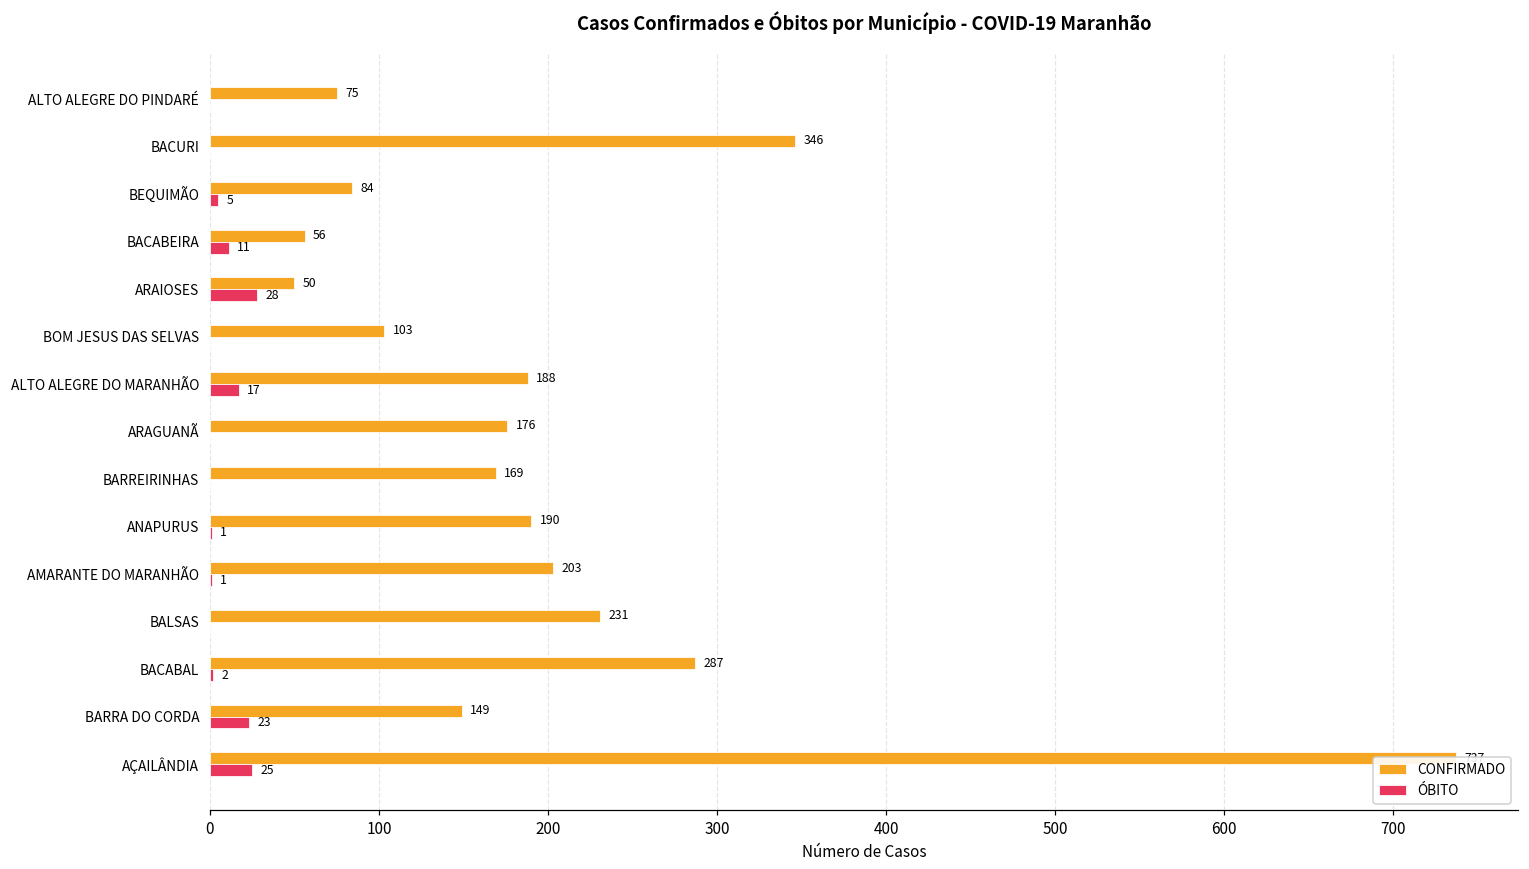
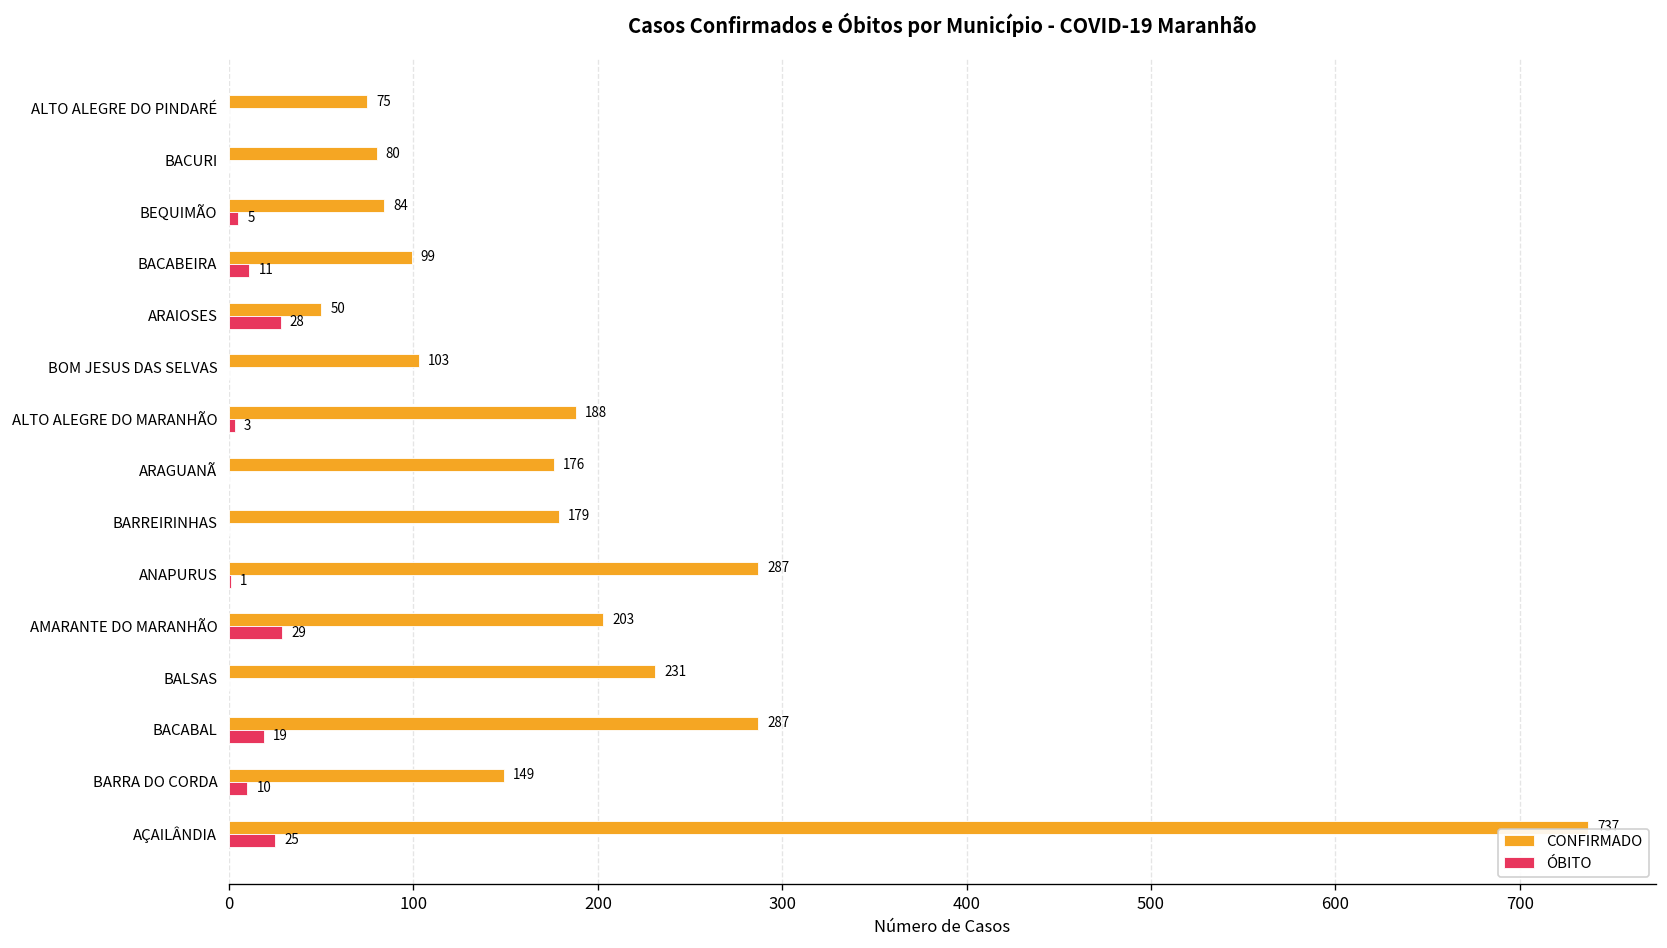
CONFIRMADO, BACURI: 346 -> 80
CONFIRMADO, BACABEIRA: 56 -> 99
ÓBITO, ALTO ALEGRE DO MARANHÃO: 17 -> 3
CONFIRMADO, BARREIRINHAS: 169 -> 179
CONFIRMADO, ANAPURUS: 190 -> 287
ÓBITO, AMARANTE DO MARANHÃO: 1 -> 29
ÓBITO, BACABAL: 2 -> 19
ÓBITO, BARRA DO CORDA: 23 -> 10
